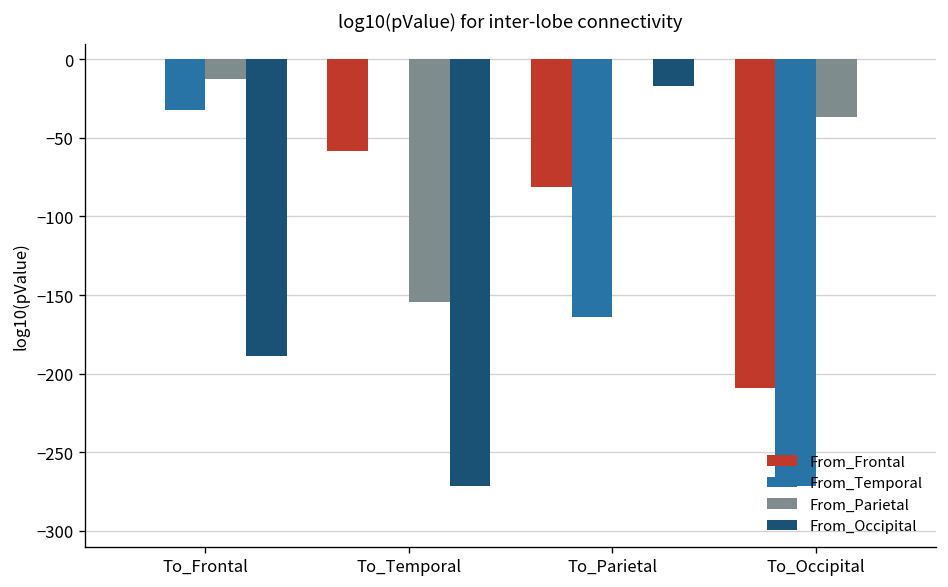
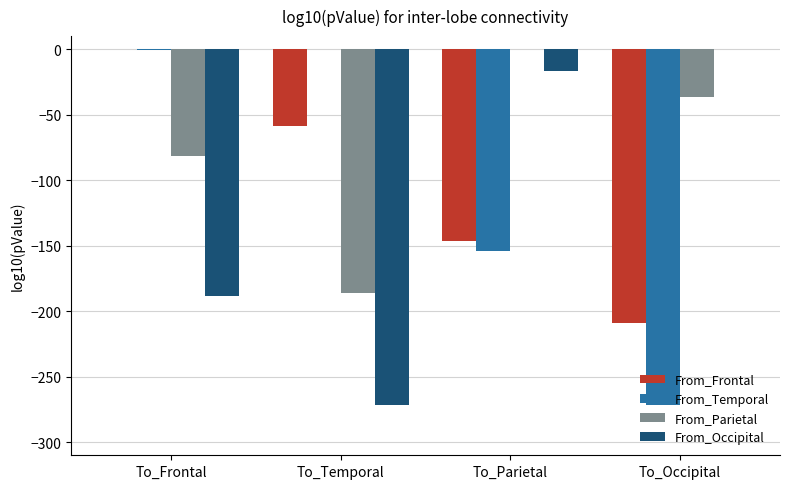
From_Temporal, To_Frontal: -32 -> -1
From_Parietal, To_Frontal: -13 -> -81
From_Parietal, To_Temporal: -154 -> -186
From_Frontal, To_Parietal: -81 -> -146
From_Temporal, To_Parietal: -164 -> -154
